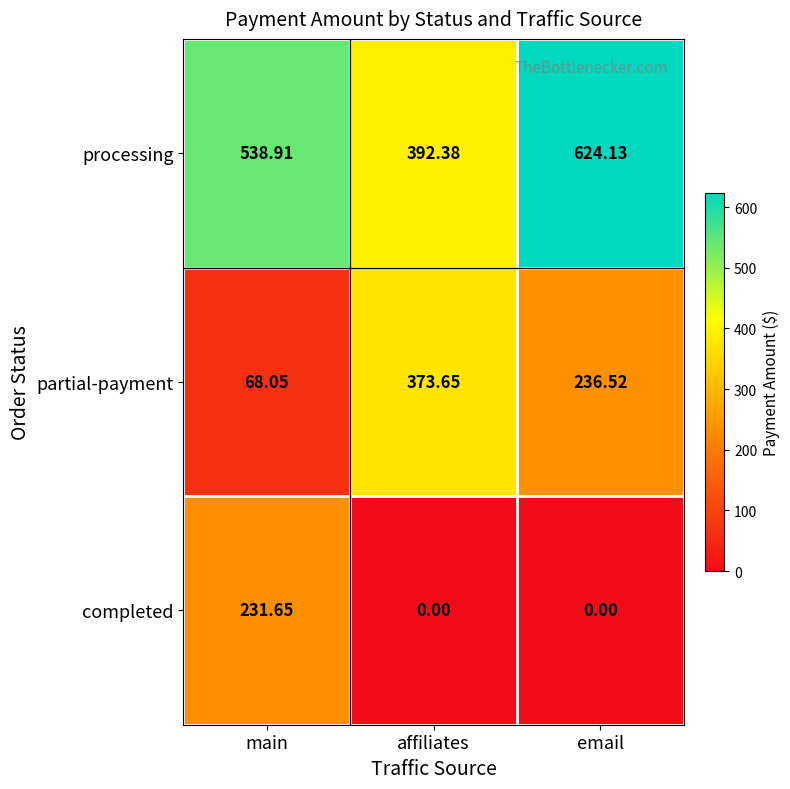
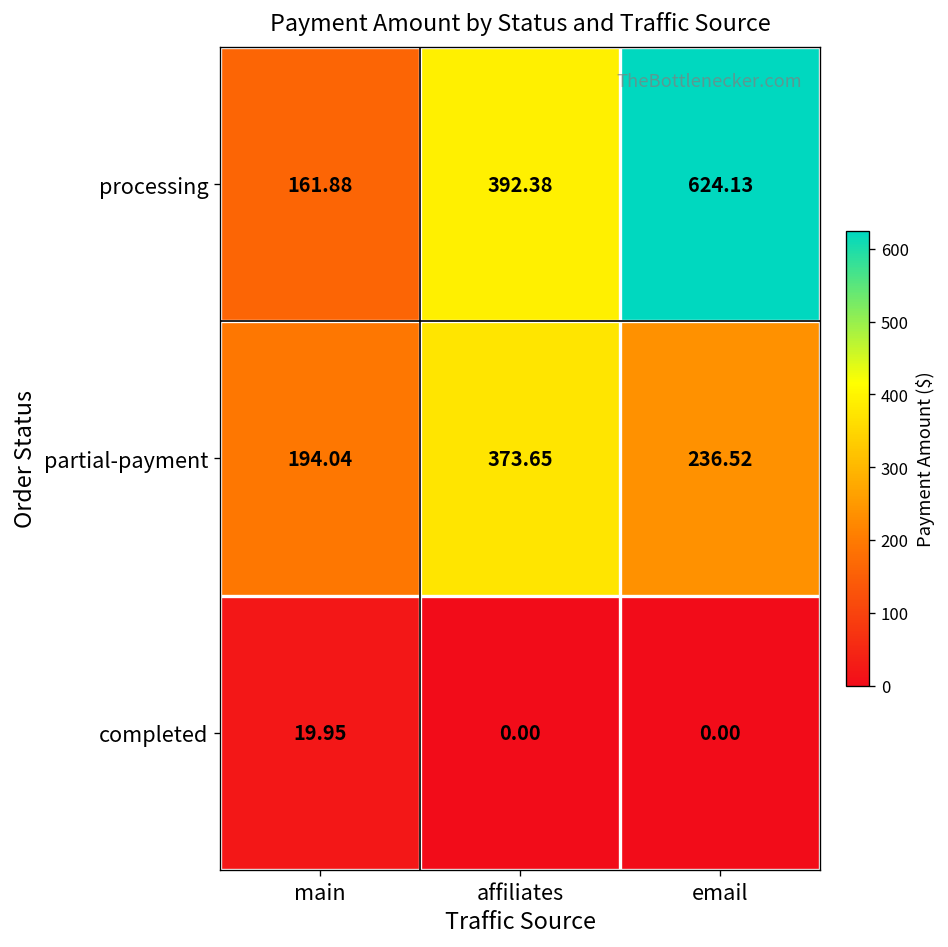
processing, main: 538.91 -> 161.88
partial-payment, main: 68.05 -> 194.04
completed, main: 231.65 -> 19.95
